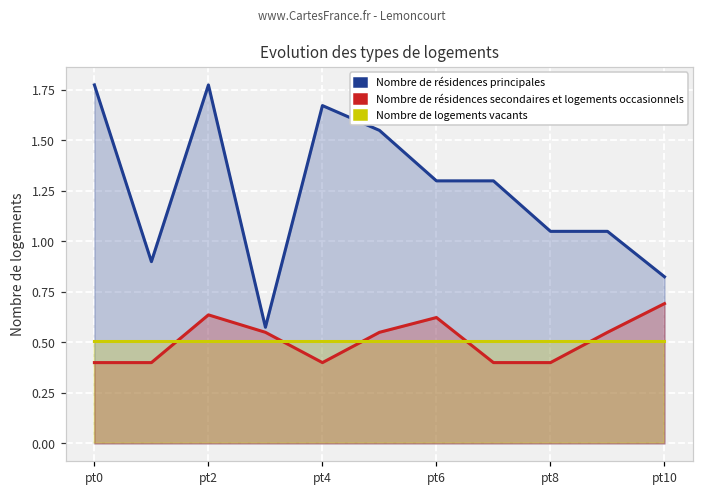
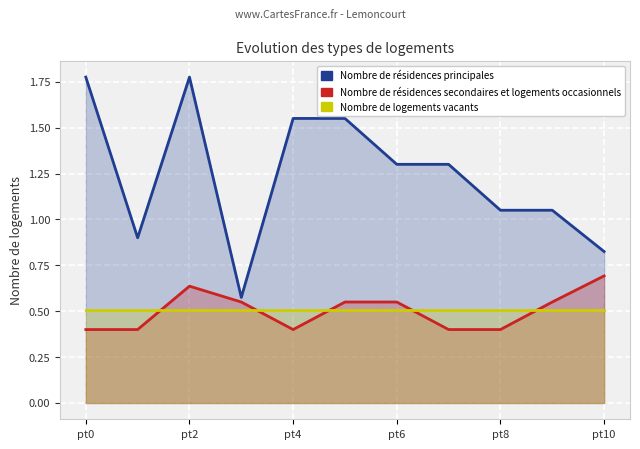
Nombre de résidences principales, pt4: 1.67 -> 1.55
Nombre de résidences secondaires et logements occasionnels, pt6: 0.62 -> 0.55
